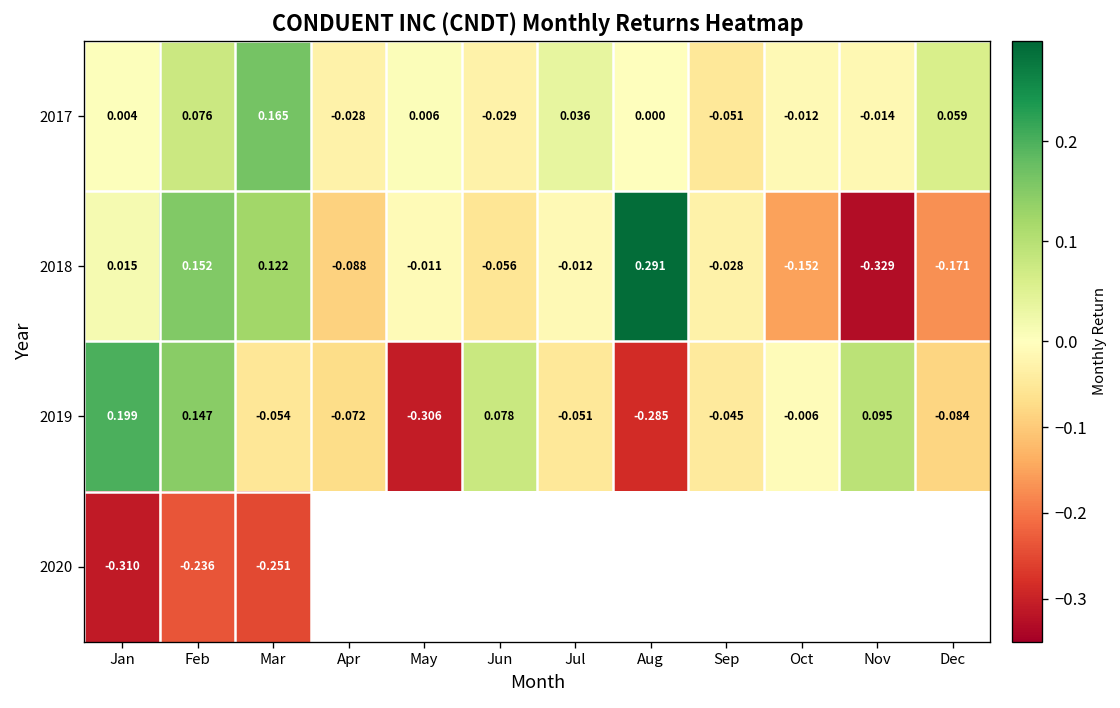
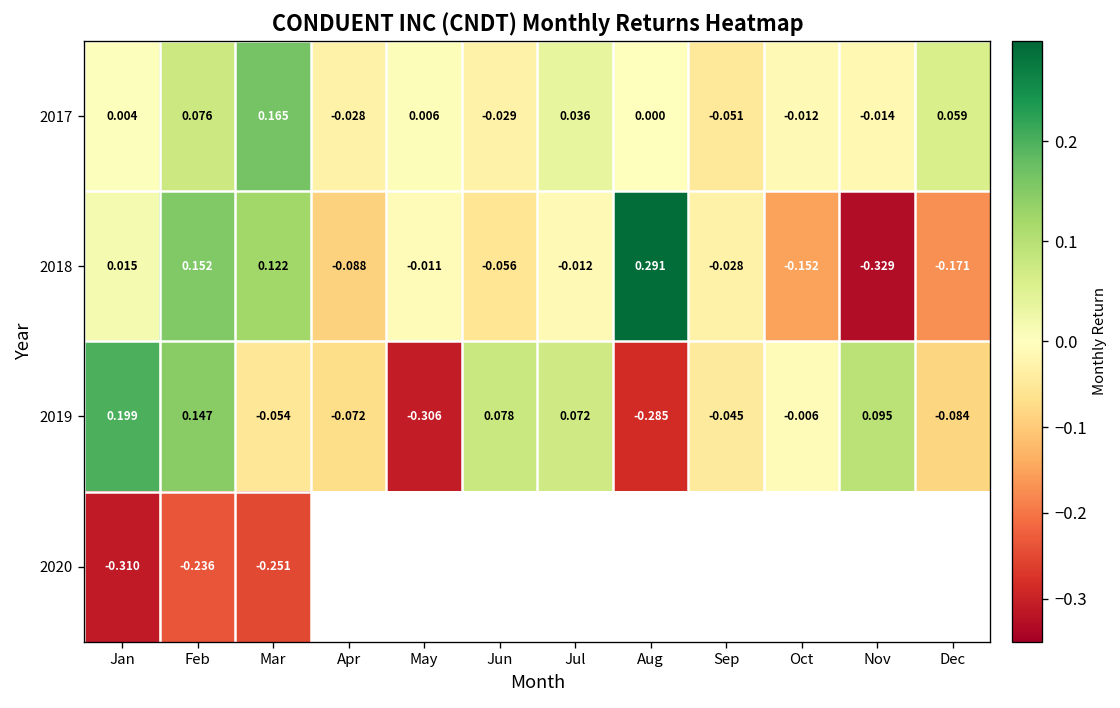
2019, Jul: -0.051 -> 0.072
